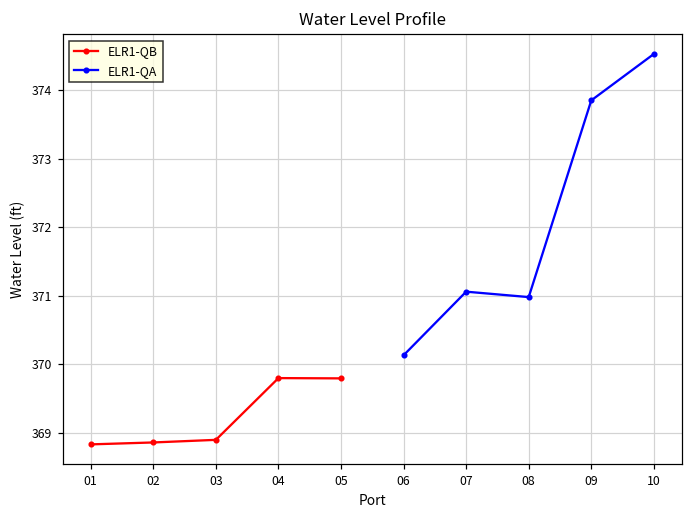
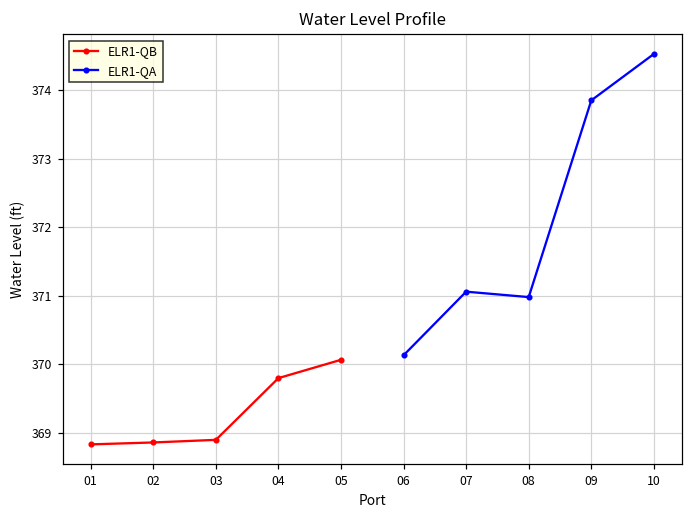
ELR1-QB, 05: 369.8 -> 370.1
